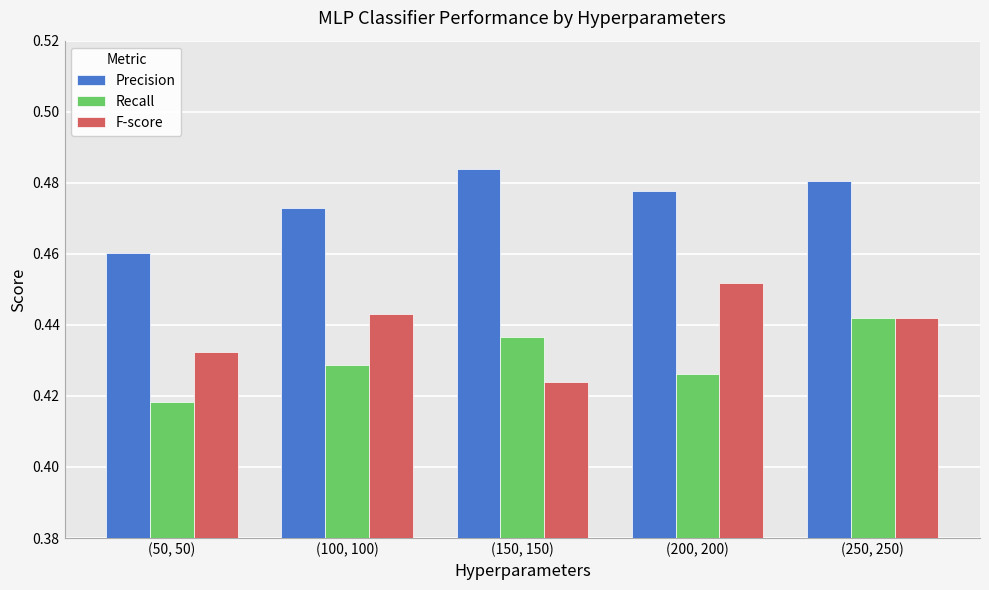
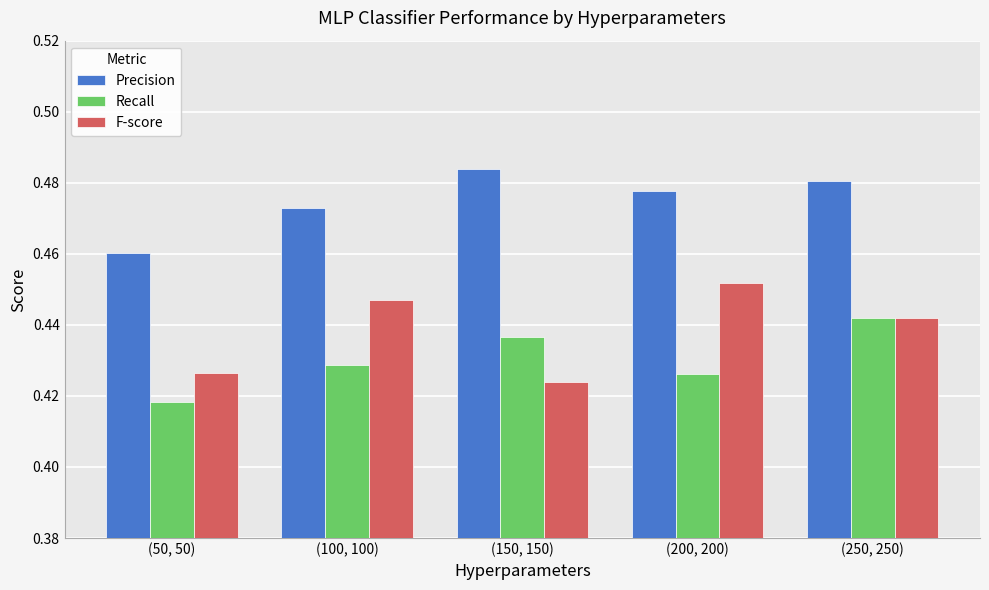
F-score, (50, 50): 0.432 -> 0.426
F-score, (100, 100): 0.443 -> 0.447
